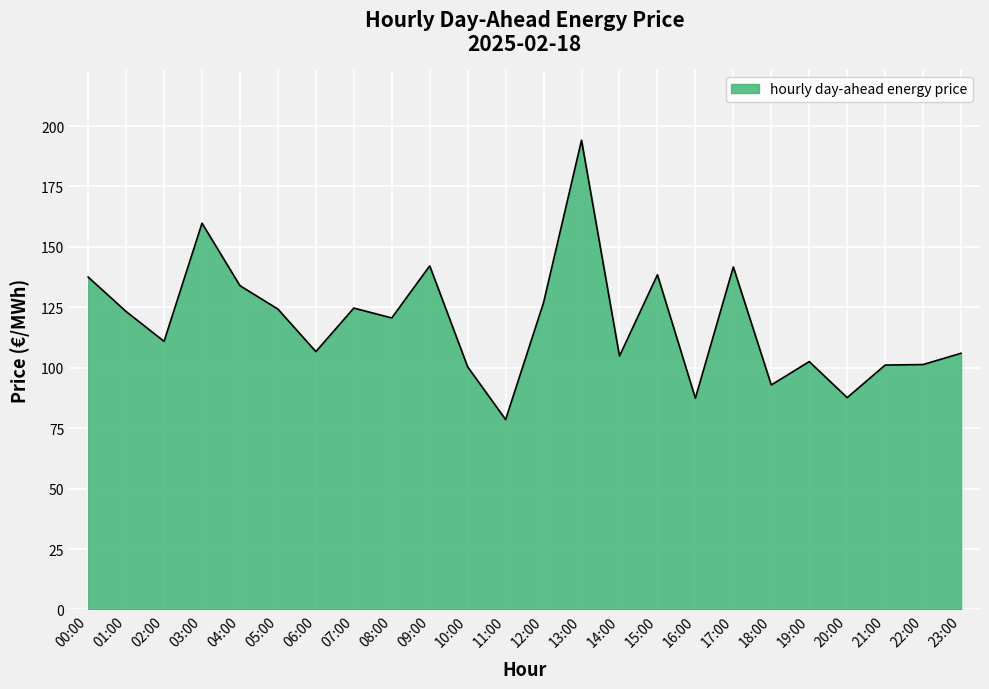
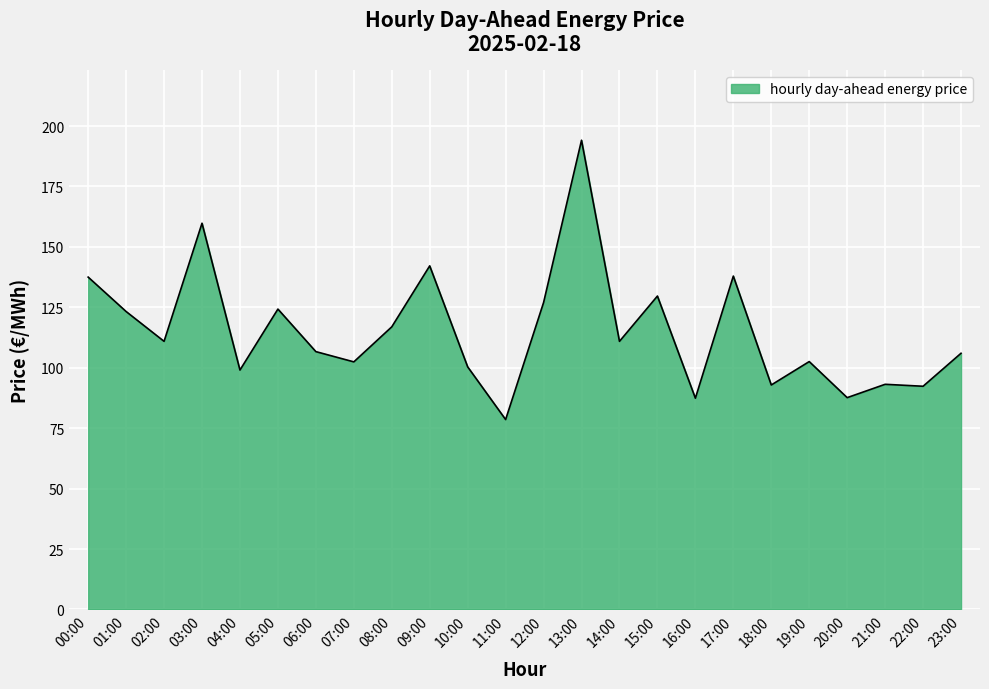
04:00: 134 -> 99
07:00: 125 -> 102
08:00: 121 -> 117
14:00: 105 -> 111
15:00: 138 -> 130
17:00: 142 -> 138
21:00: 101 -> 93
22:00: 101 -> 92
